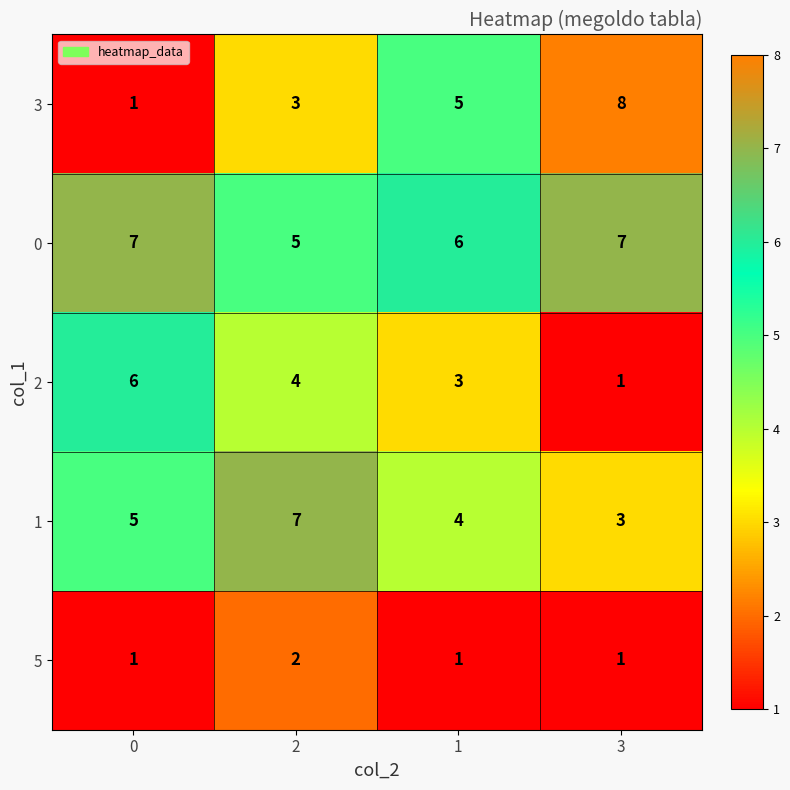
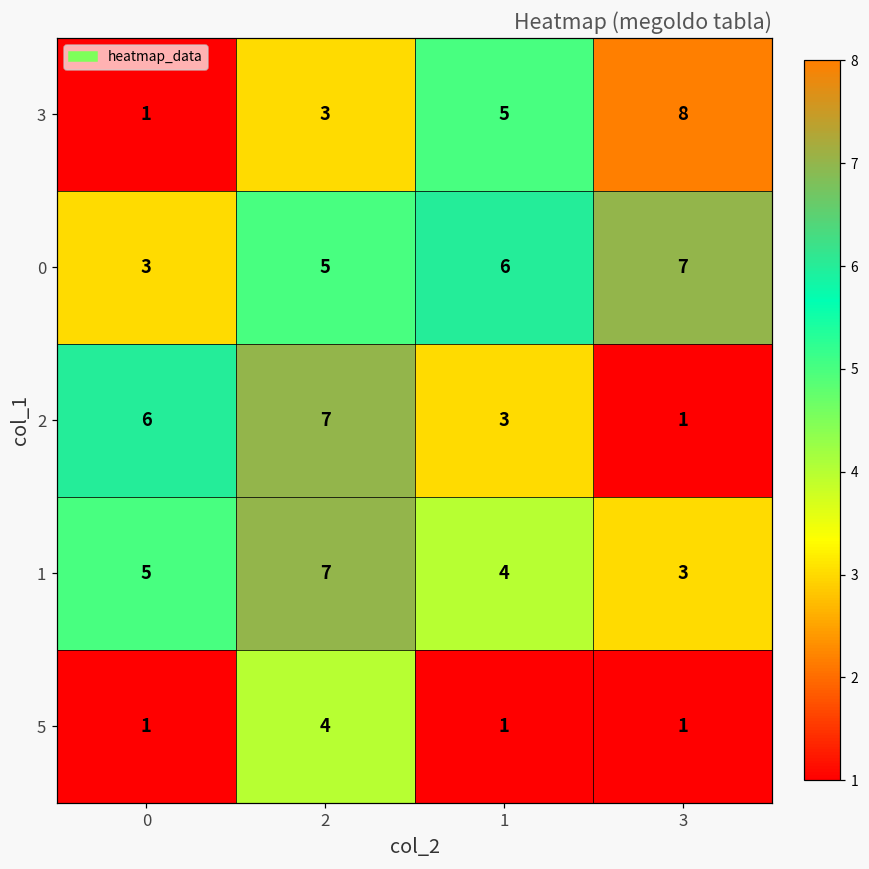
0, 0: 7 -> 3
2, 2: 4 -> 7
5, 2: 2 -> 4
